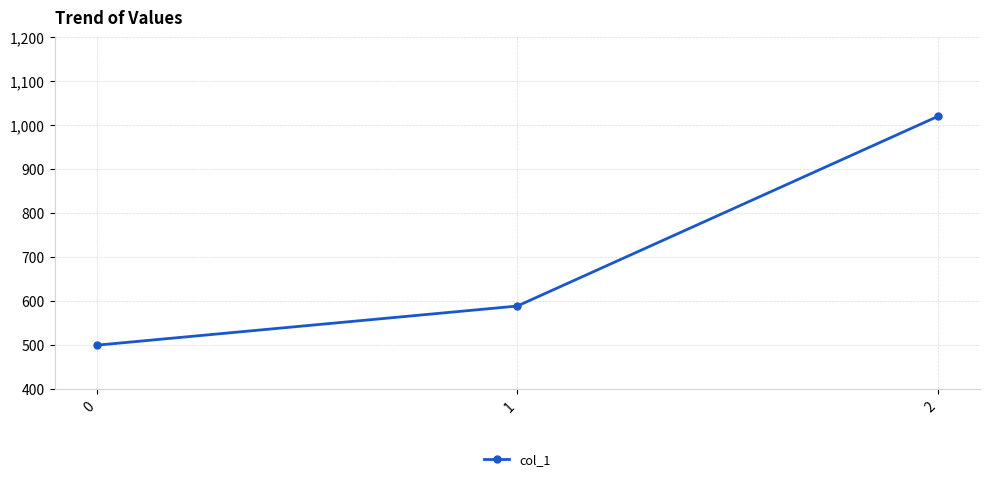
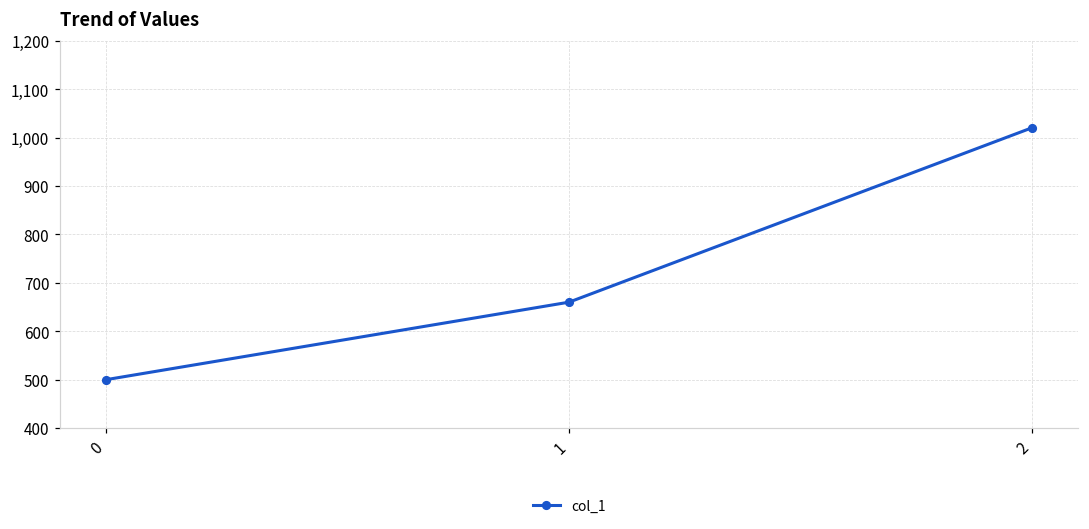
1: 590 -> 660
